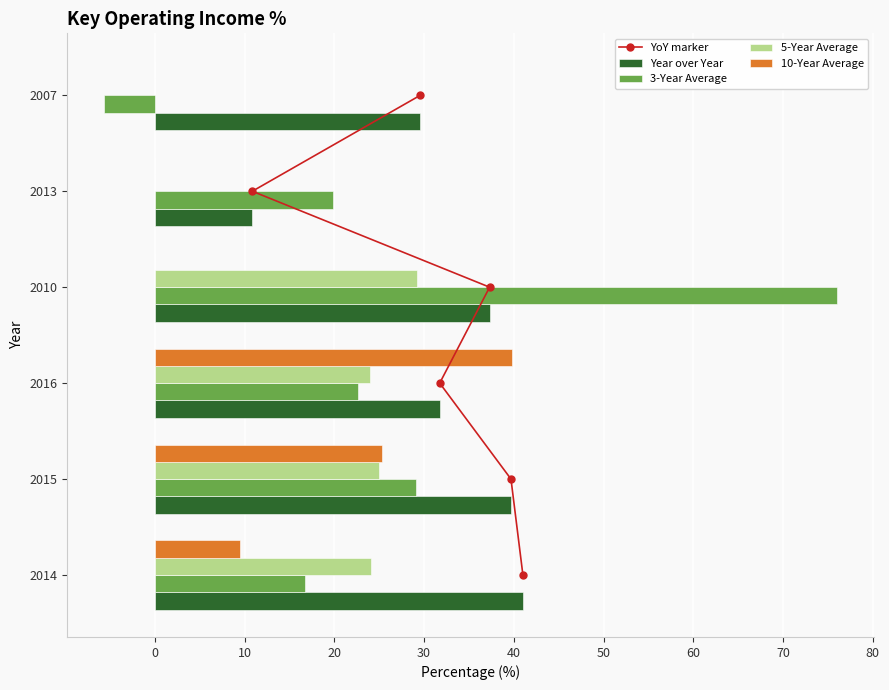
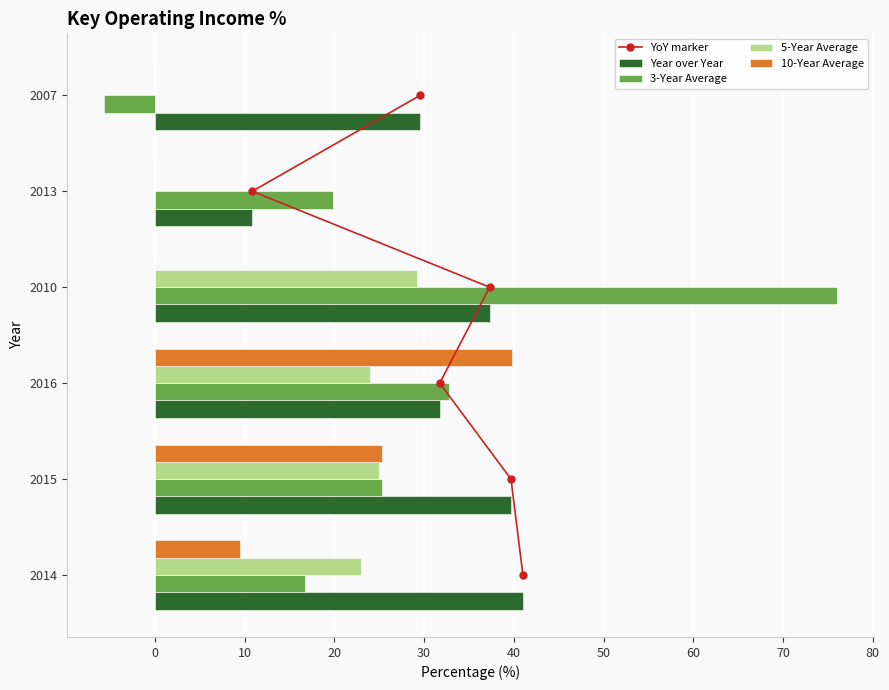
3-Year Average, 2016: 23 -> 33
3-Year Average, 2015: 29 -> 25
5-Year Average, 2014: 24 -> 23
